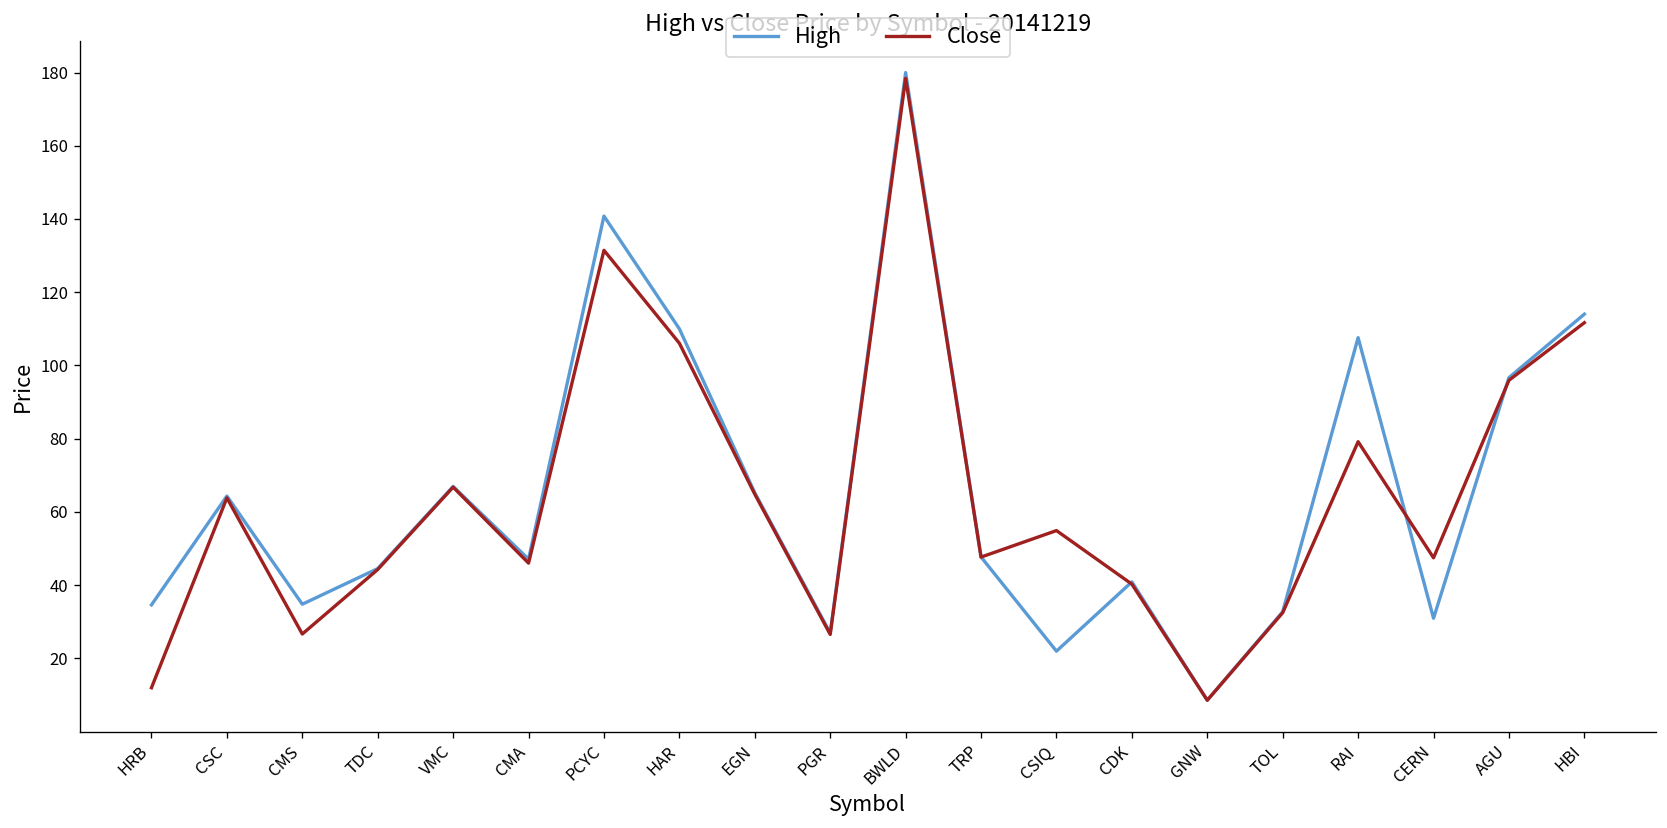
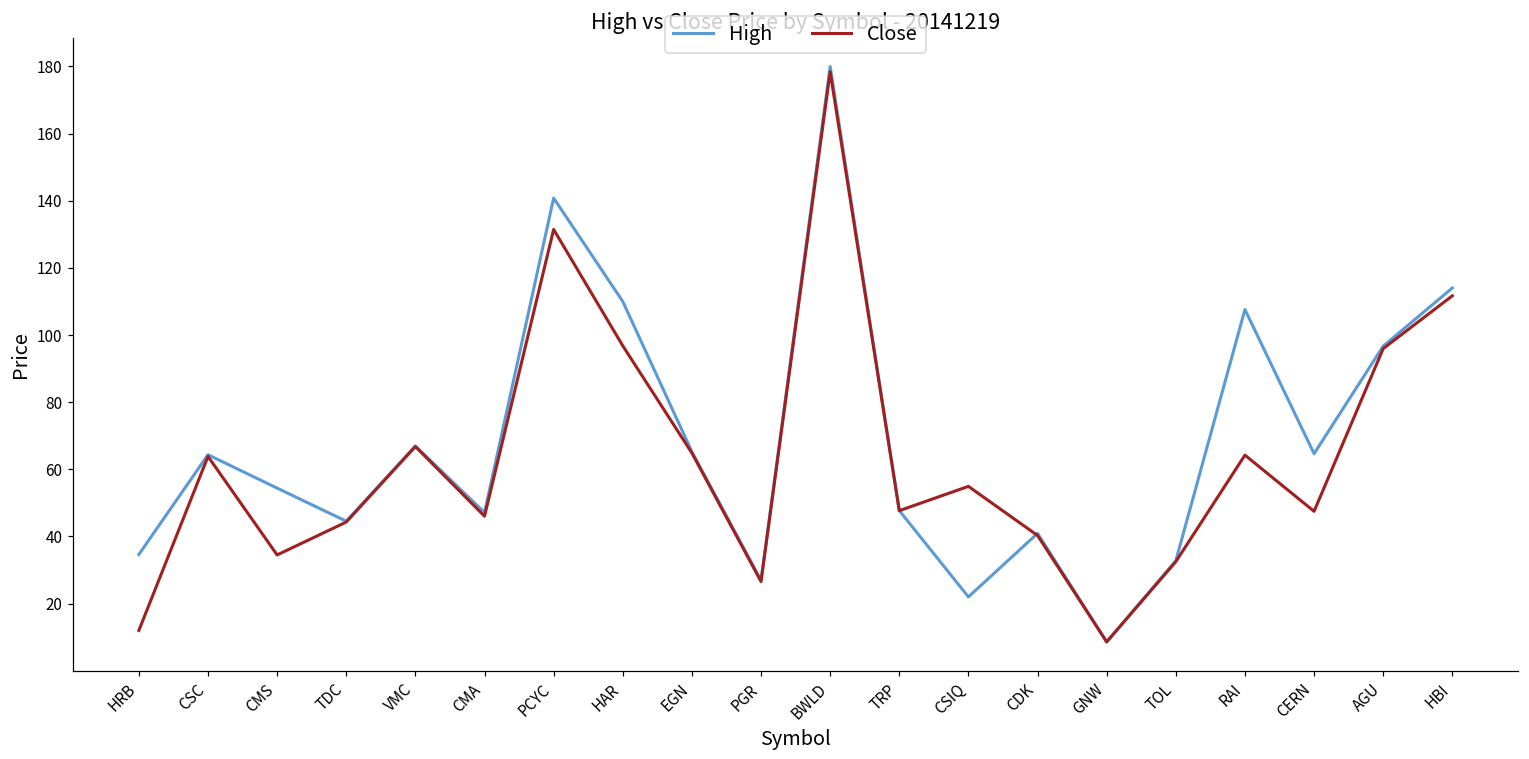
High, CMS: 35 -> 54
Close, CMS: 27 -> 34
Close, HAR: 106 -> 97
Close, RAI: 79 -> 64
High, CERN: 31 -> 65
